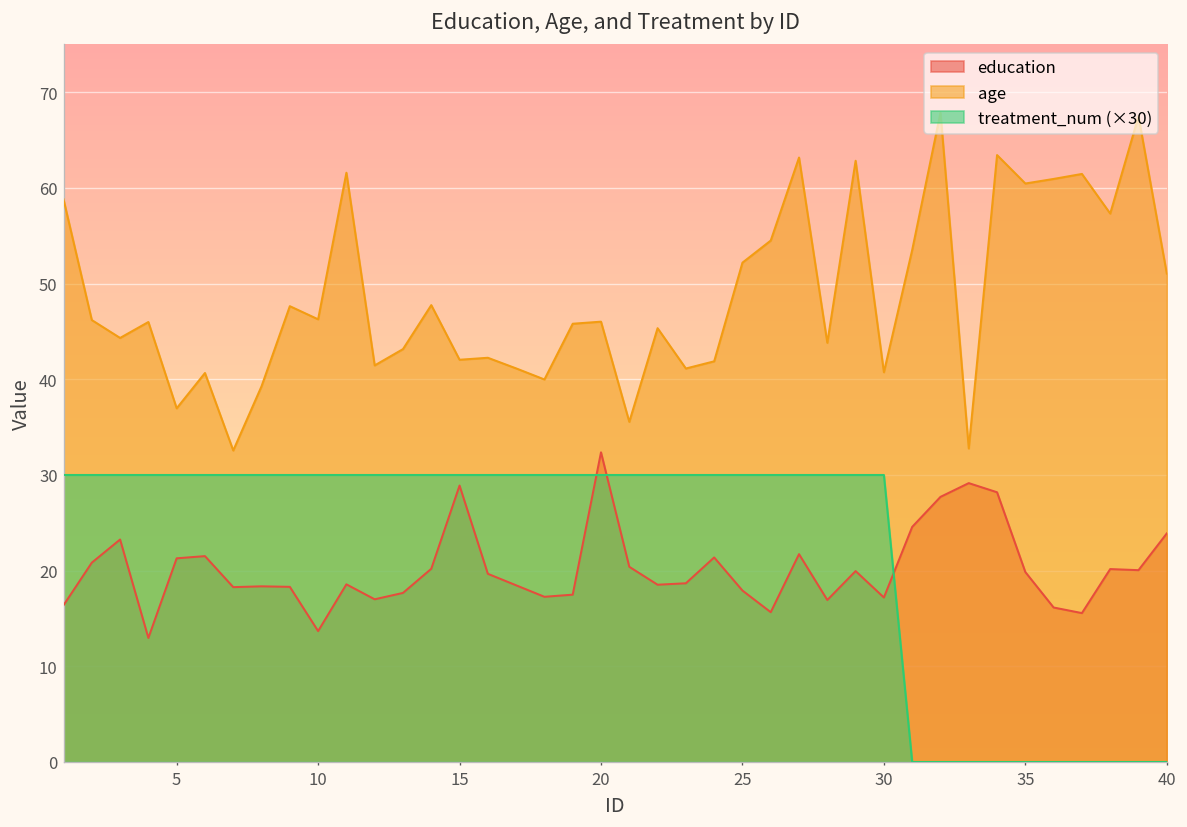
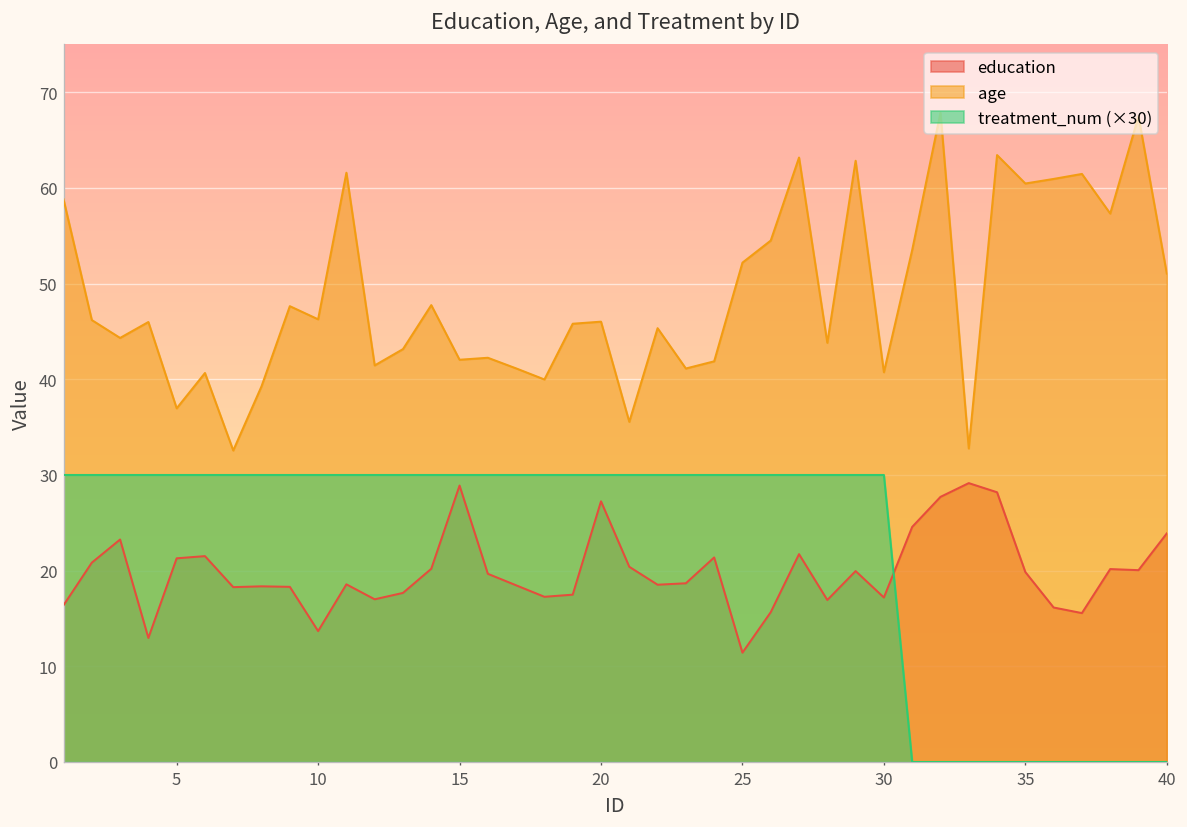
education, 20: 32 -> 27
education, 25: 18 -> 11
